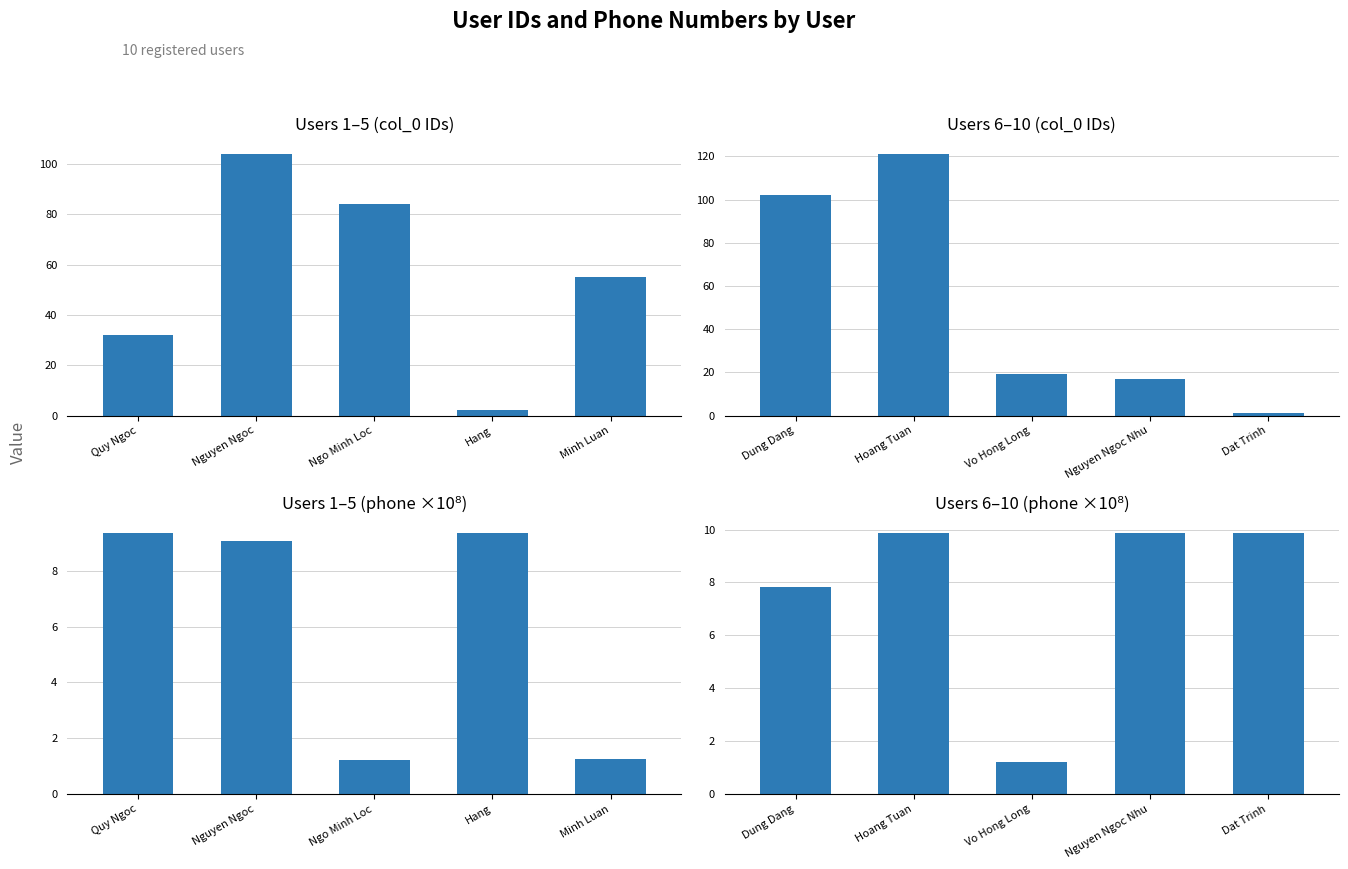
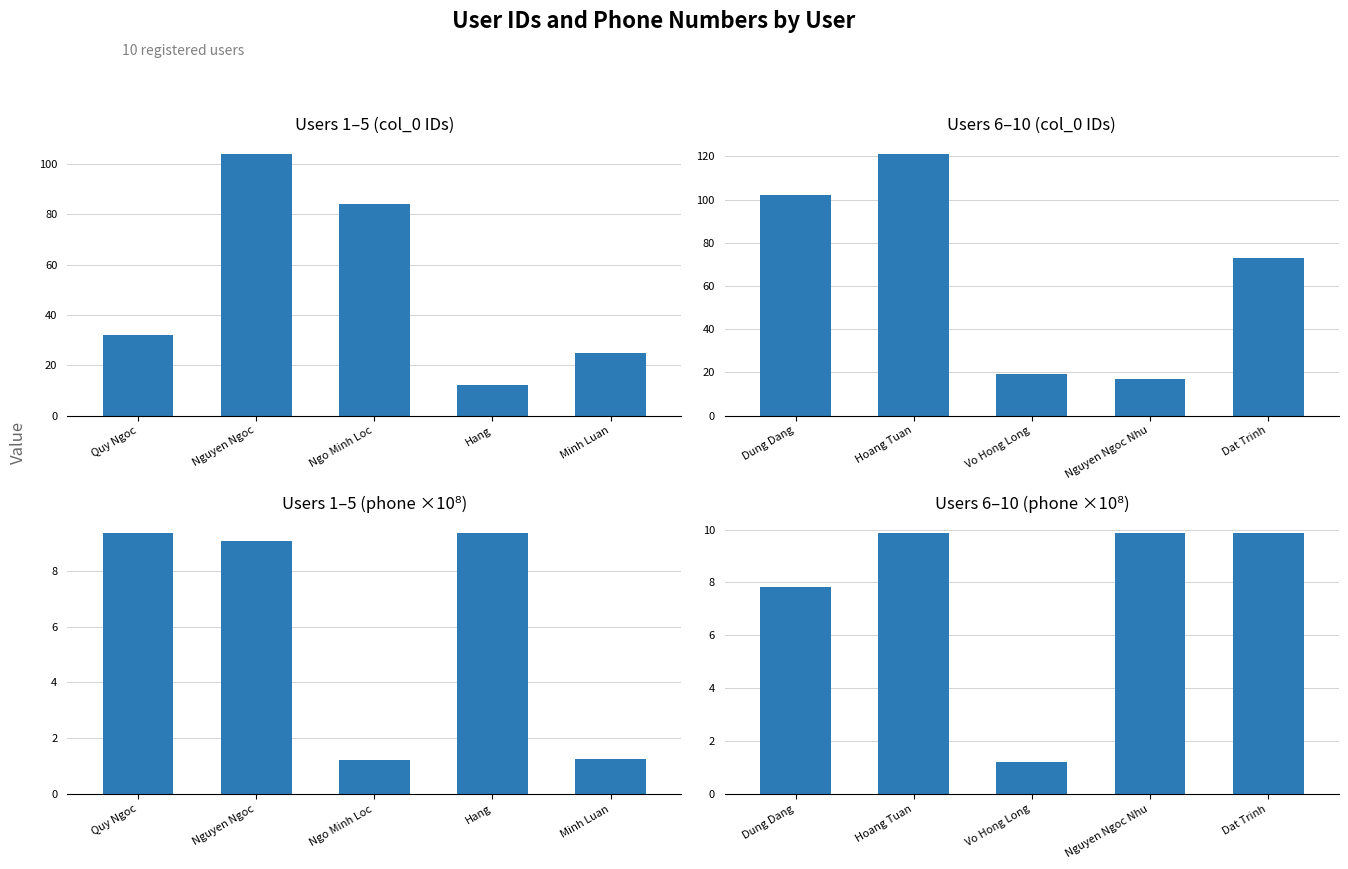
Users 1–5 (col_0 IDs), Hang: 2 -> 12
Users 1–5 (col_0 IDs), Minh Luan: 55 -> 25
Users 6–10 (col_0 IDs), Dat Trinh: 1 -> 73
